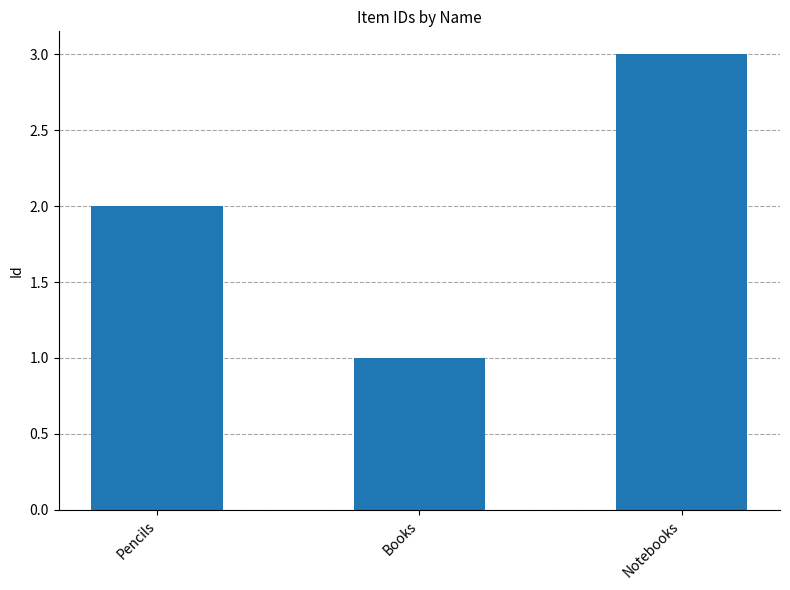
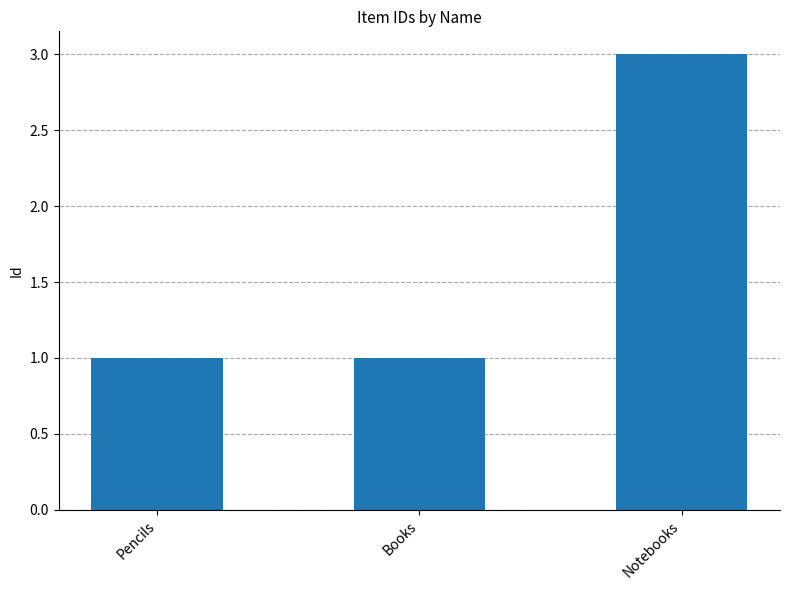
Pencils: 2 -> 1
